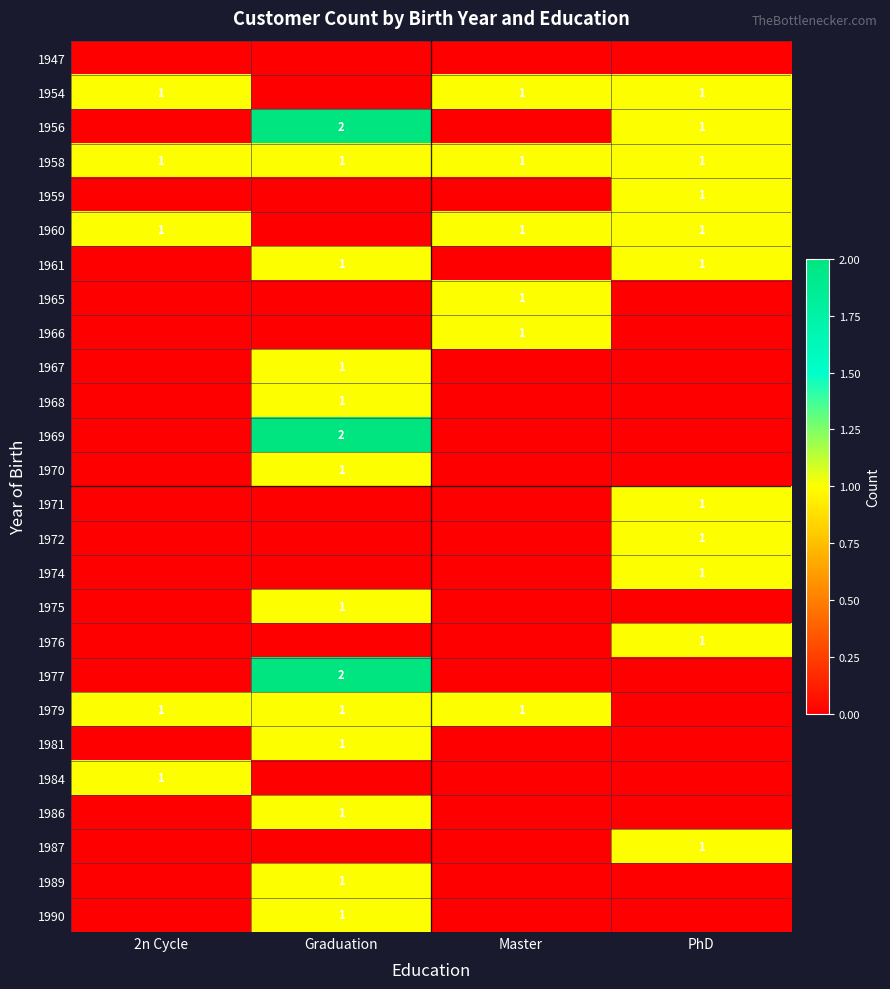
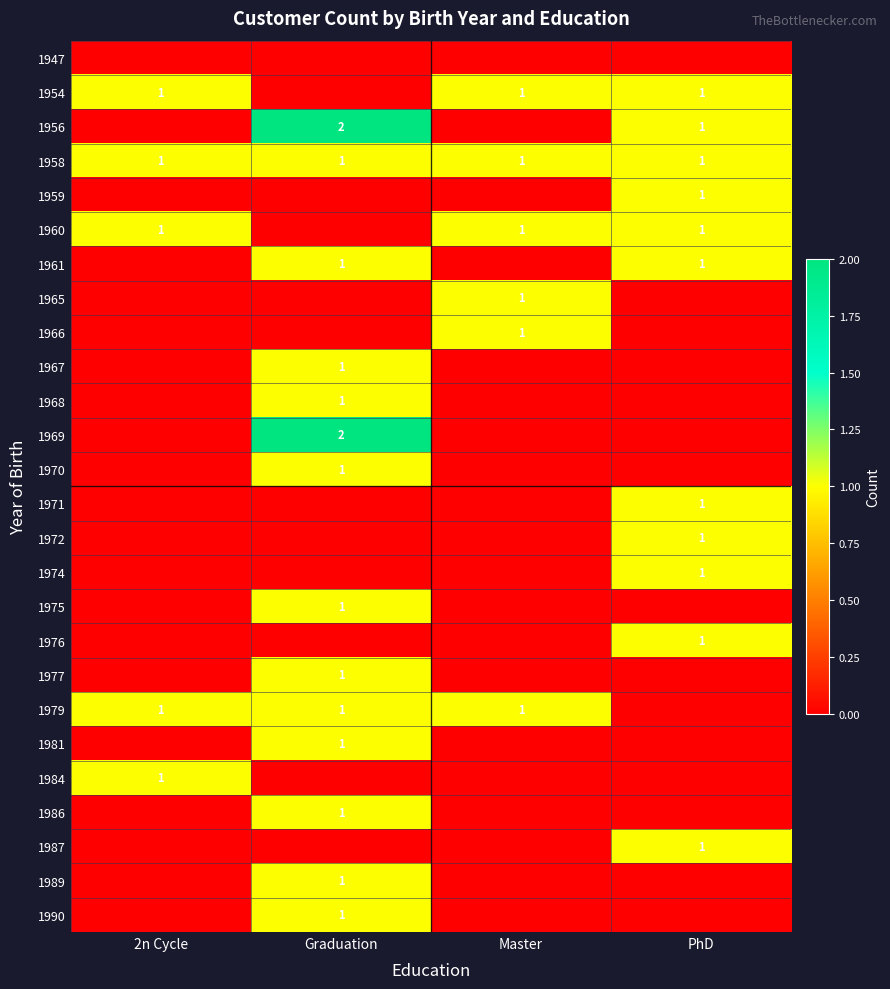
1977, Graduation: 2 -> 1
